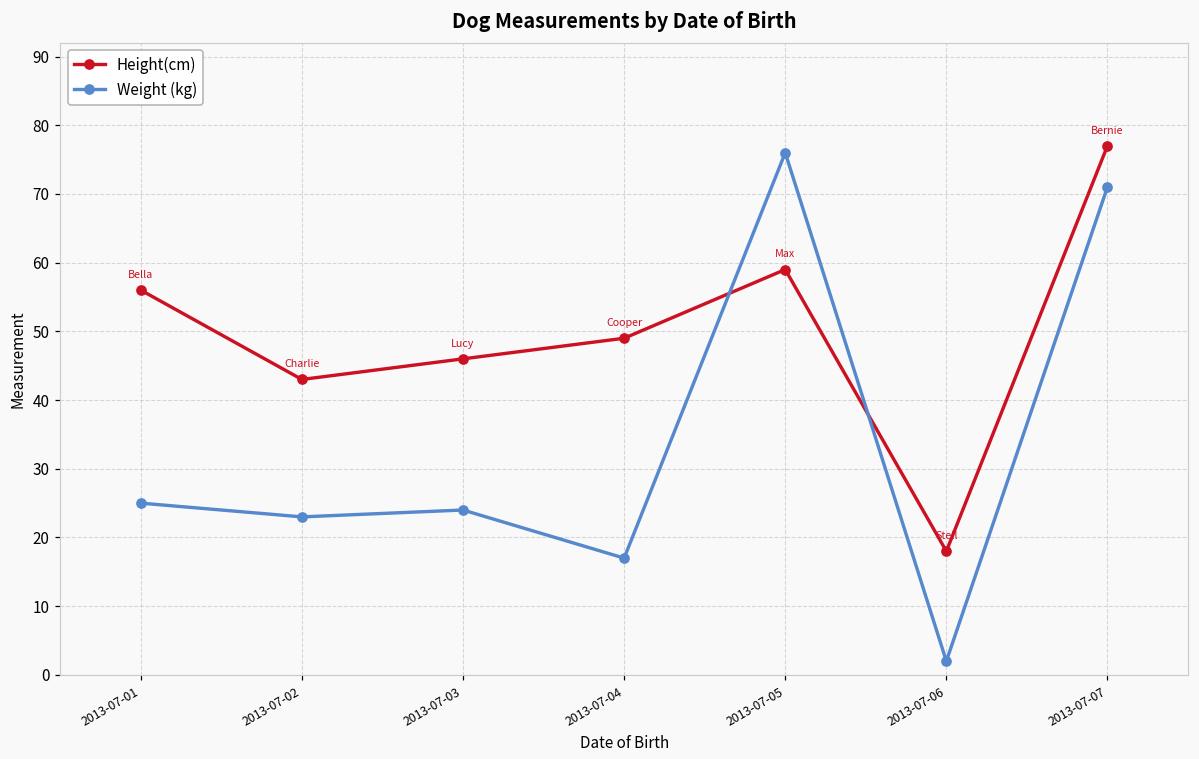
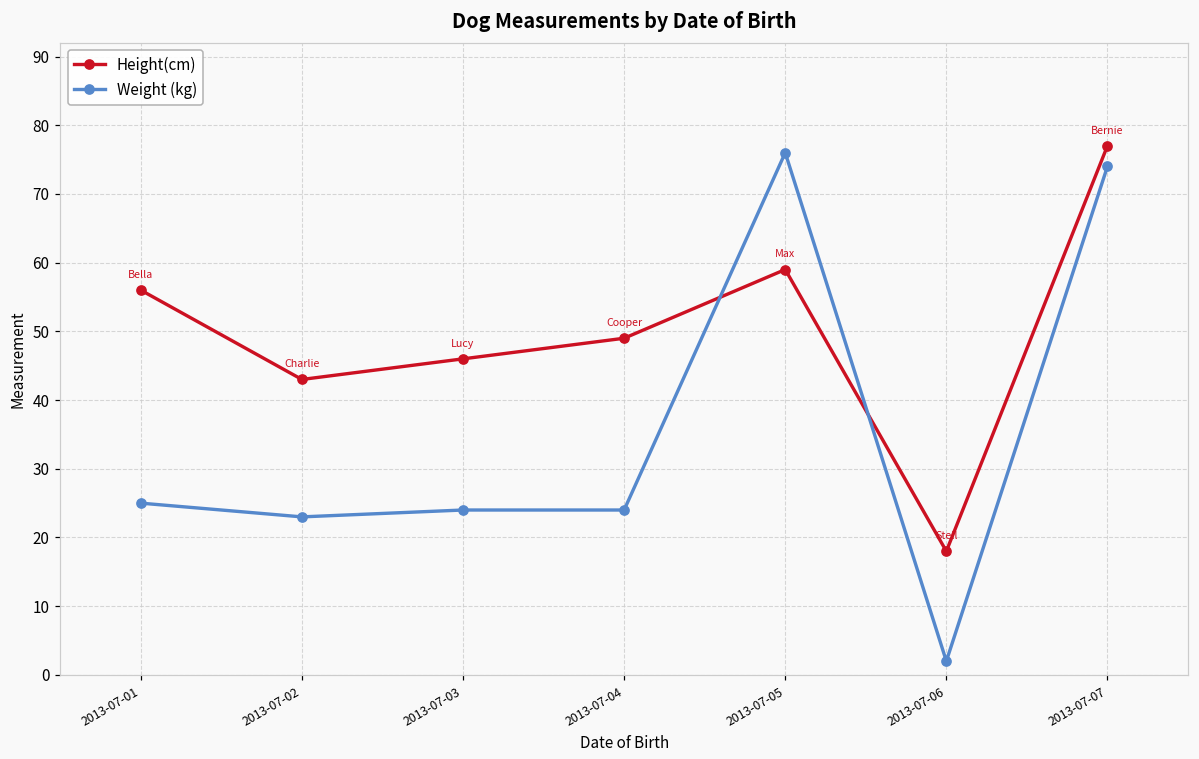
Weight (kg), 2013-07-04: 17 -> 24
Weight (kg), 2013-07-07: 71 -> 74
